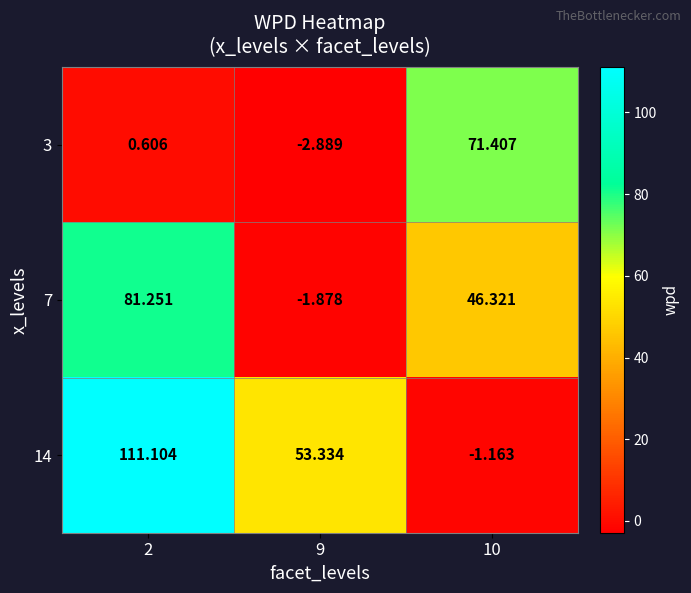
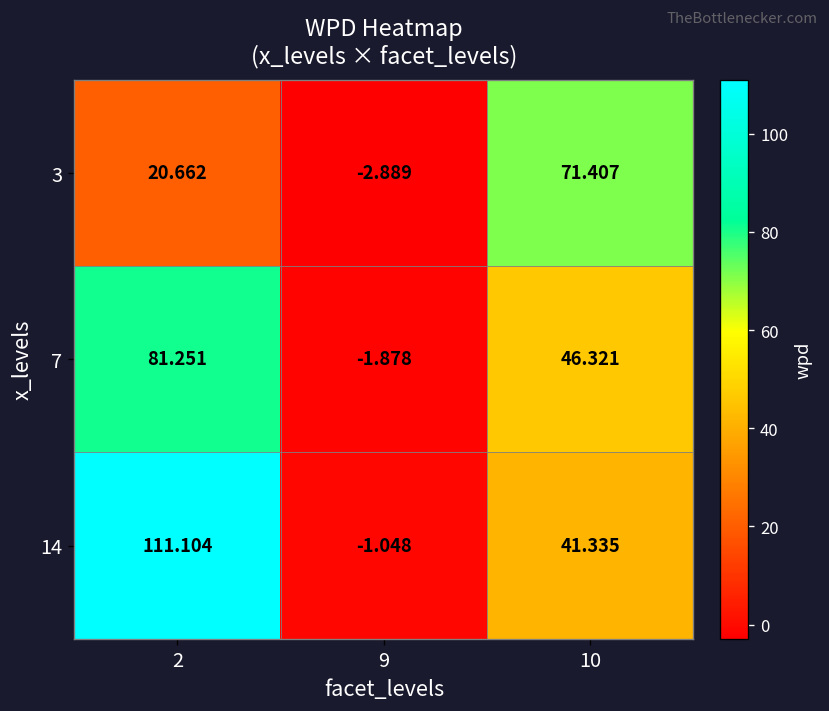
3, 2: 0.606 -> 20.662
14, 9: 53.334 -> -1.048
14, 10: -1.163 -> 41.335
